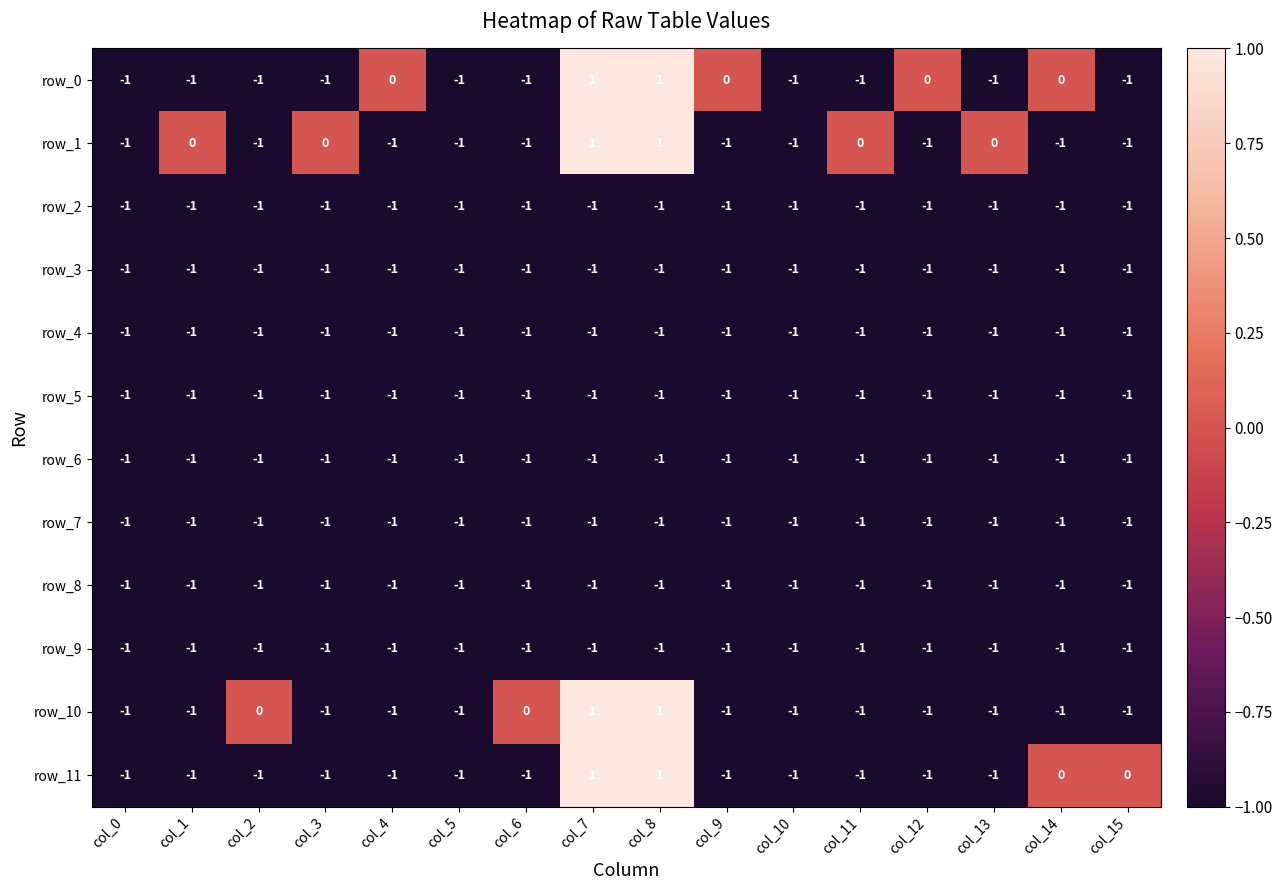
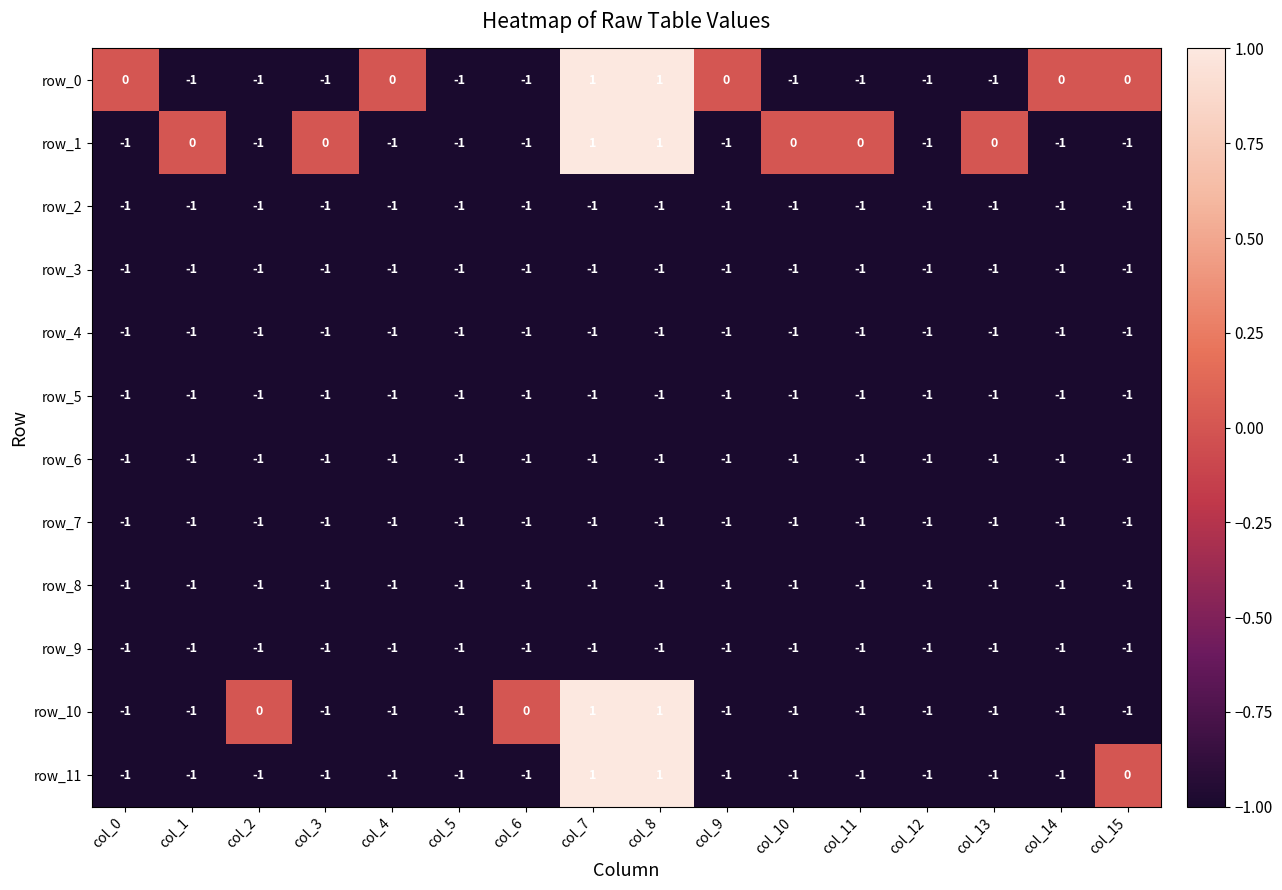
row_0, col_0: -1 -> 0
row_0, col_12: 0 -> -1
row_0, col_15: -1 -> 0
row_1, col_10: -1 -> 0
row_11, col_14: 0 -> -1
